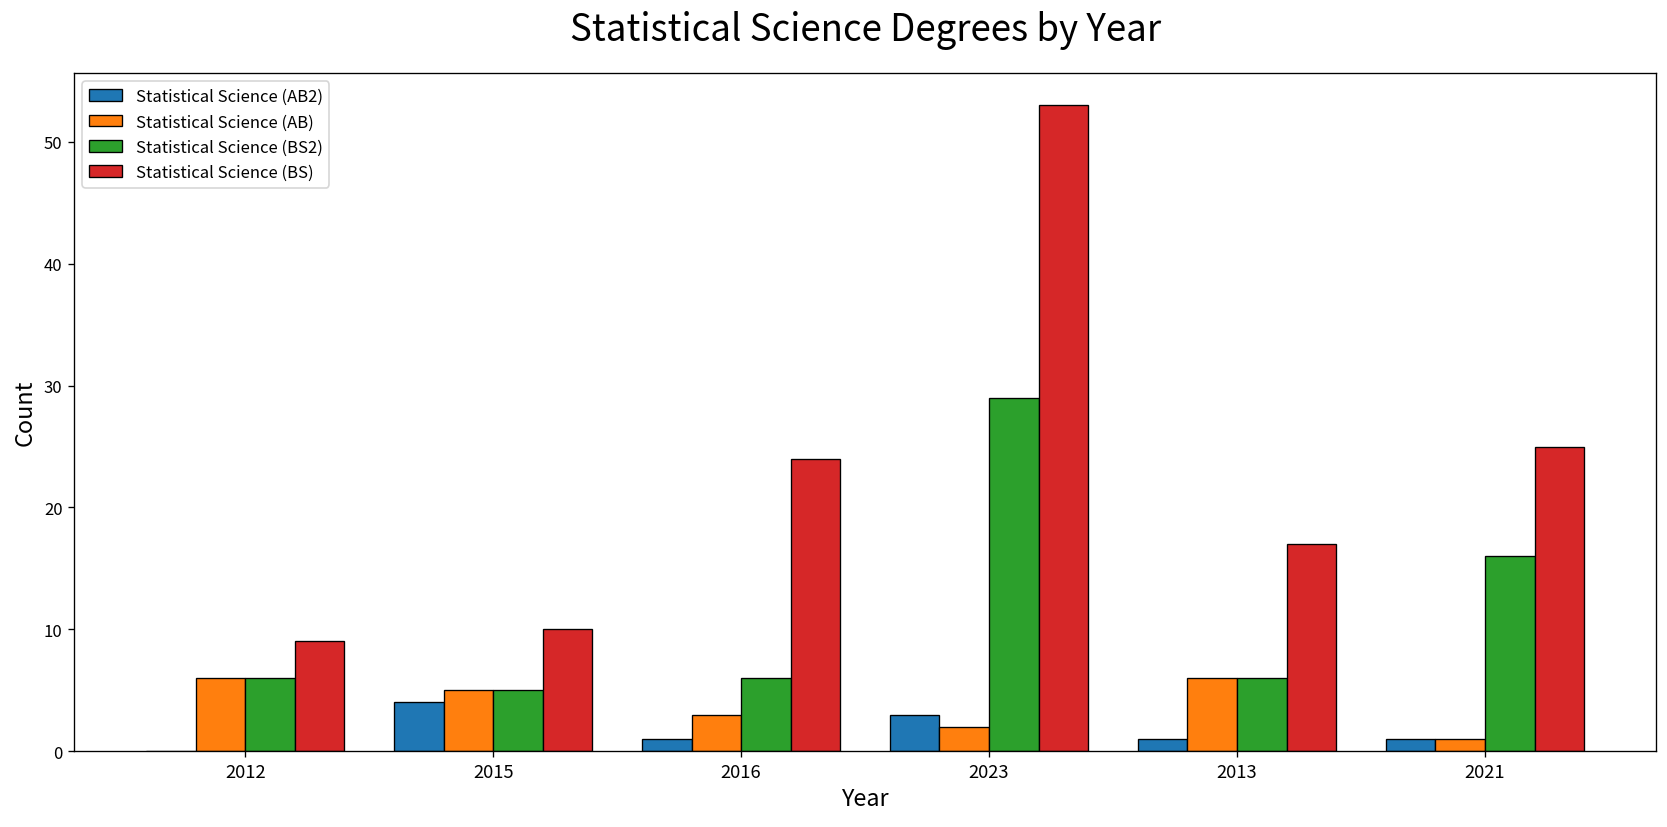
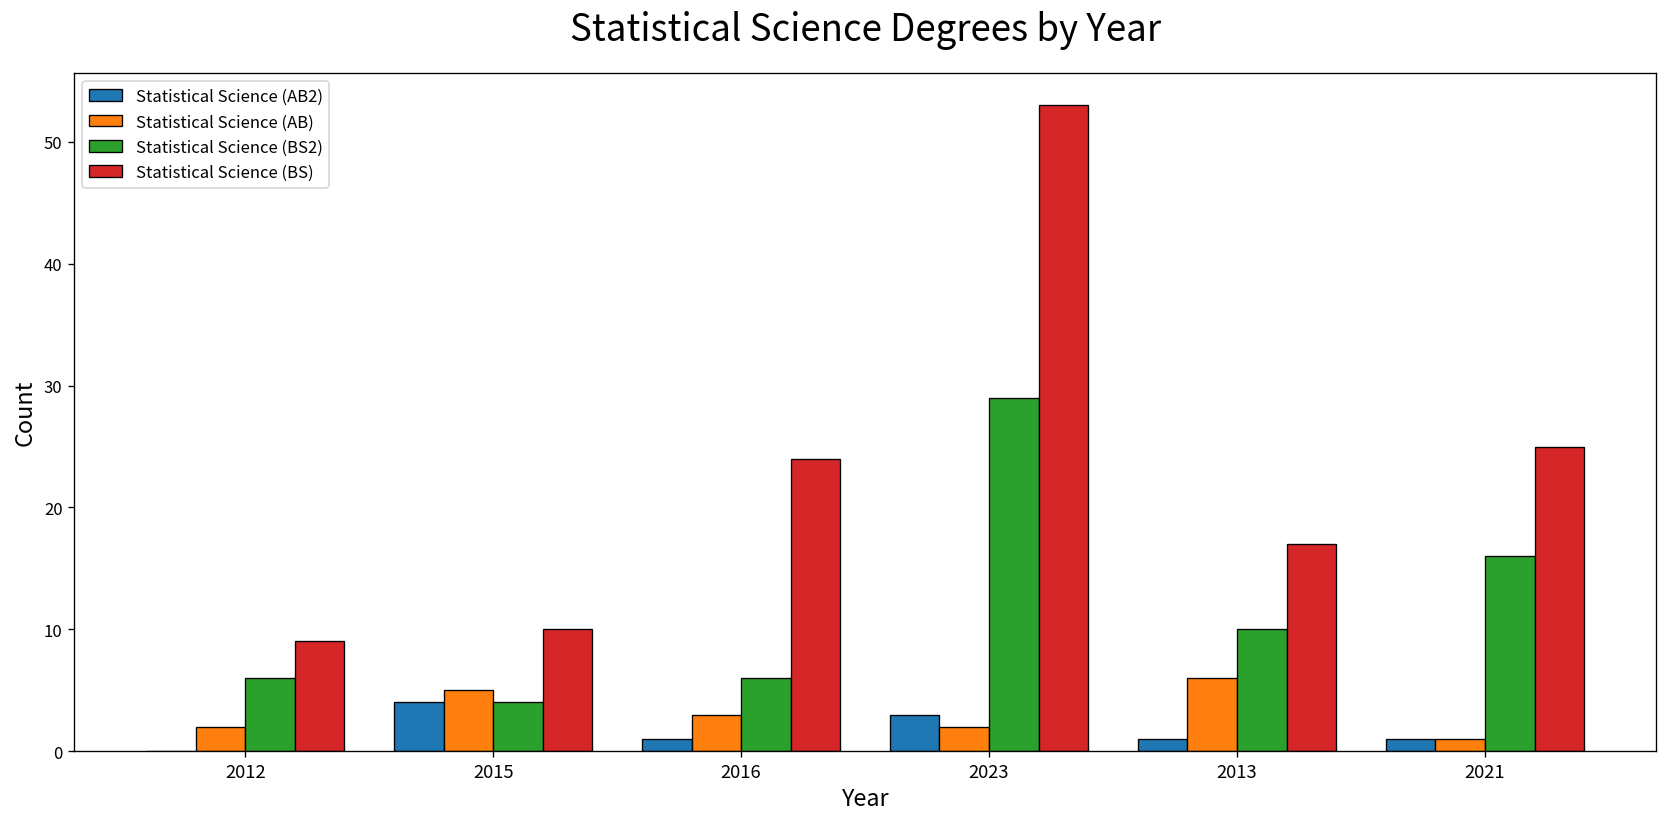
Statistical Science (AB), 2012: 6 -> 2
Statistical Science (BS2), 2015: 5 -> 4
Statistical Science (BS2), 2013: 6 -> 10
